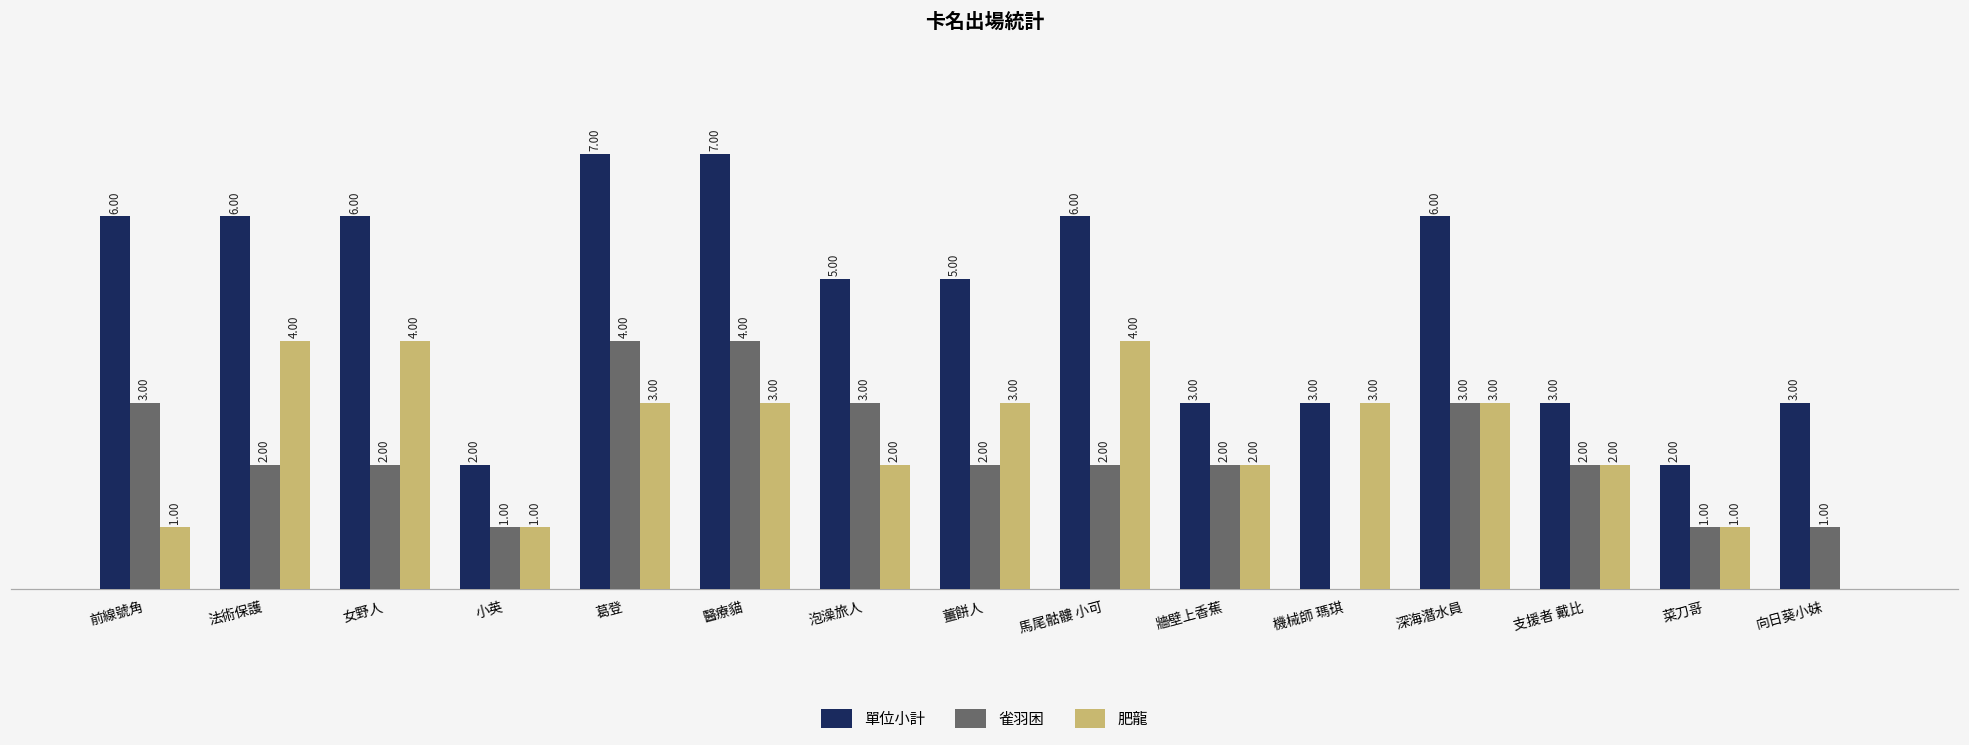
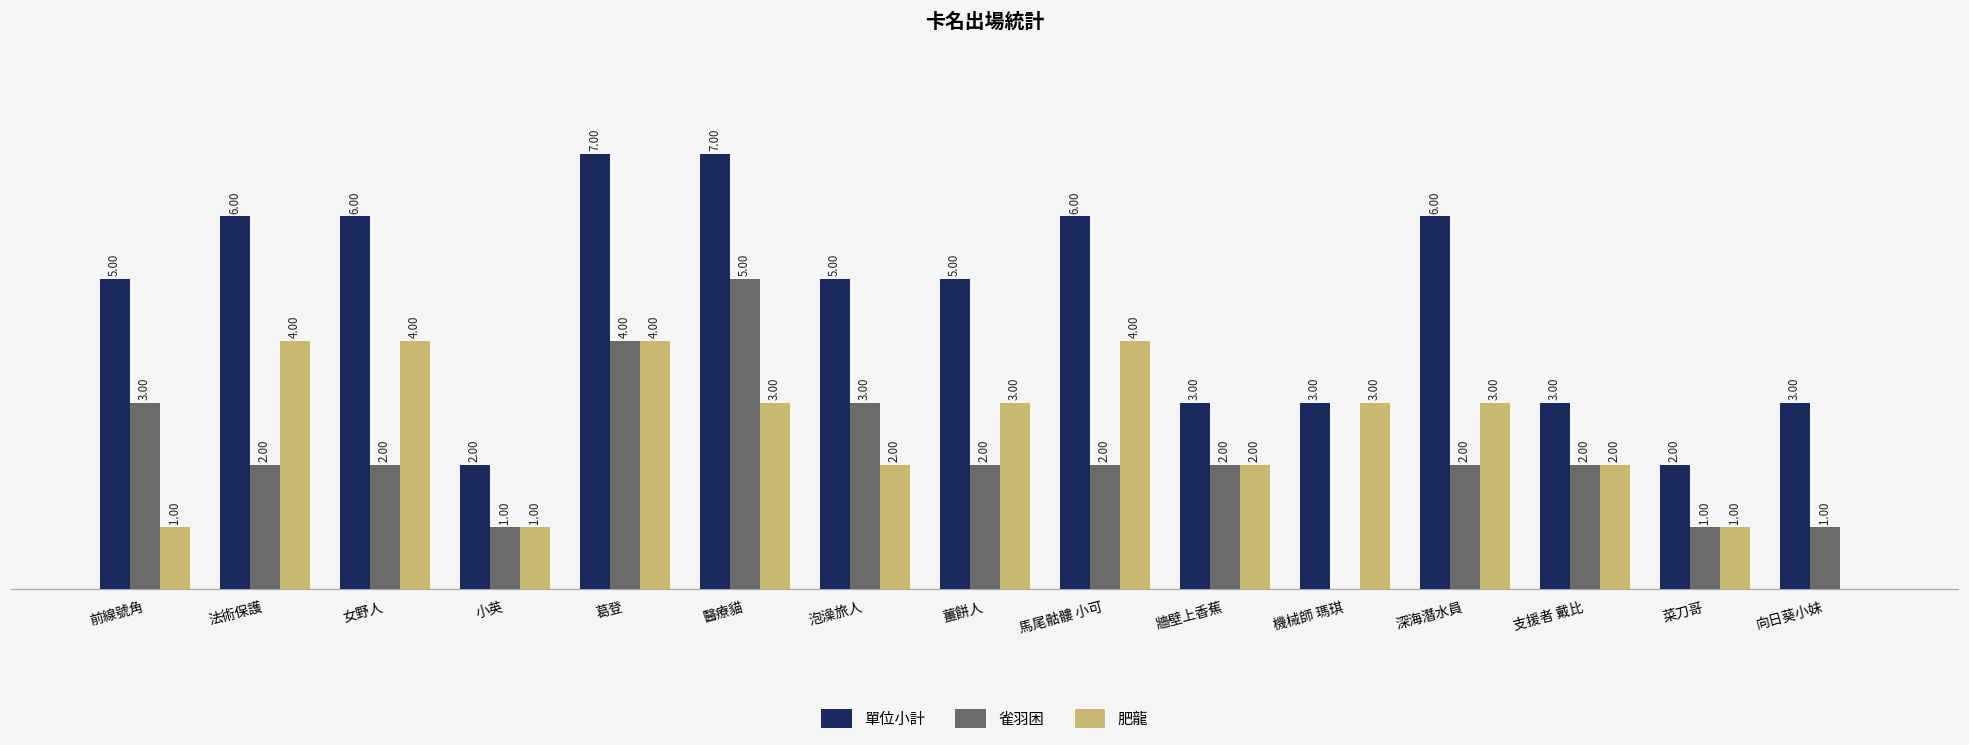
單位小計, 前線號角: 6.00 -> 5.00
肥龍, 葛登: 3.00 -> 4.00
雀羽困, 醫療貓: 4.00 -> 5.00
雀羽困, 深海潛水員: 3.00 -> 2.00
